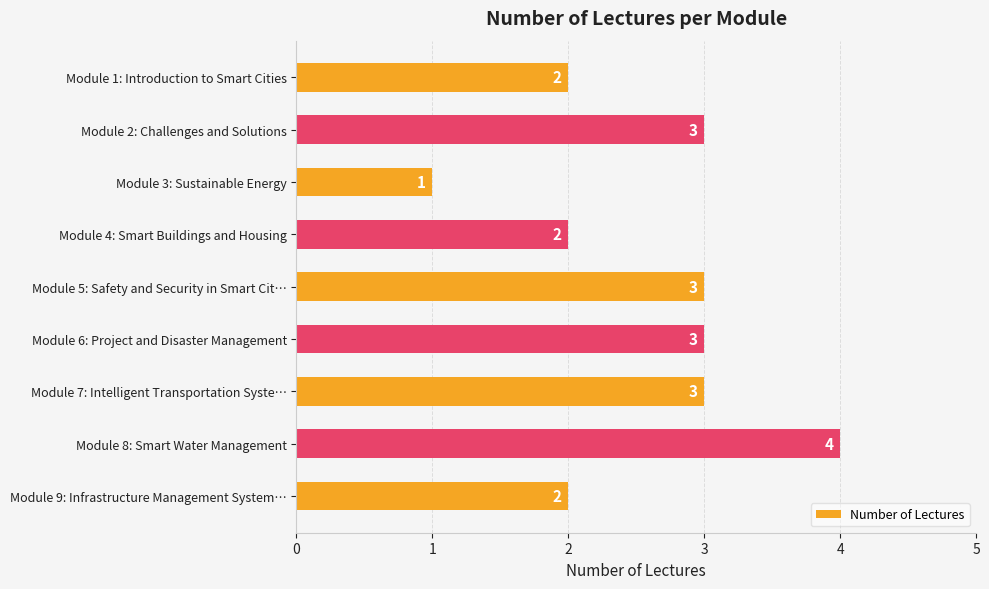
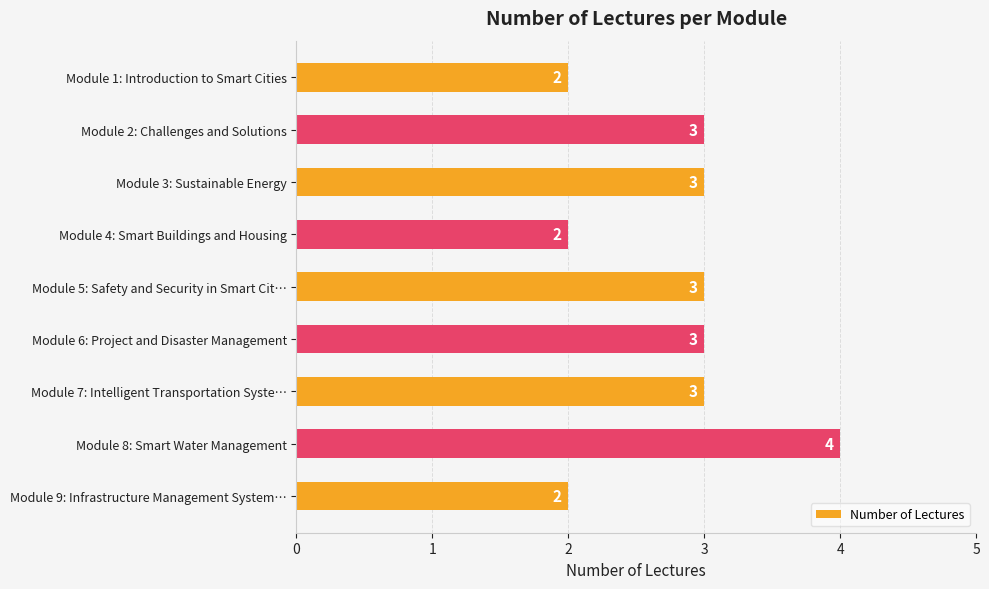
Module 3: Sustainable Energy: 1 -> 3
